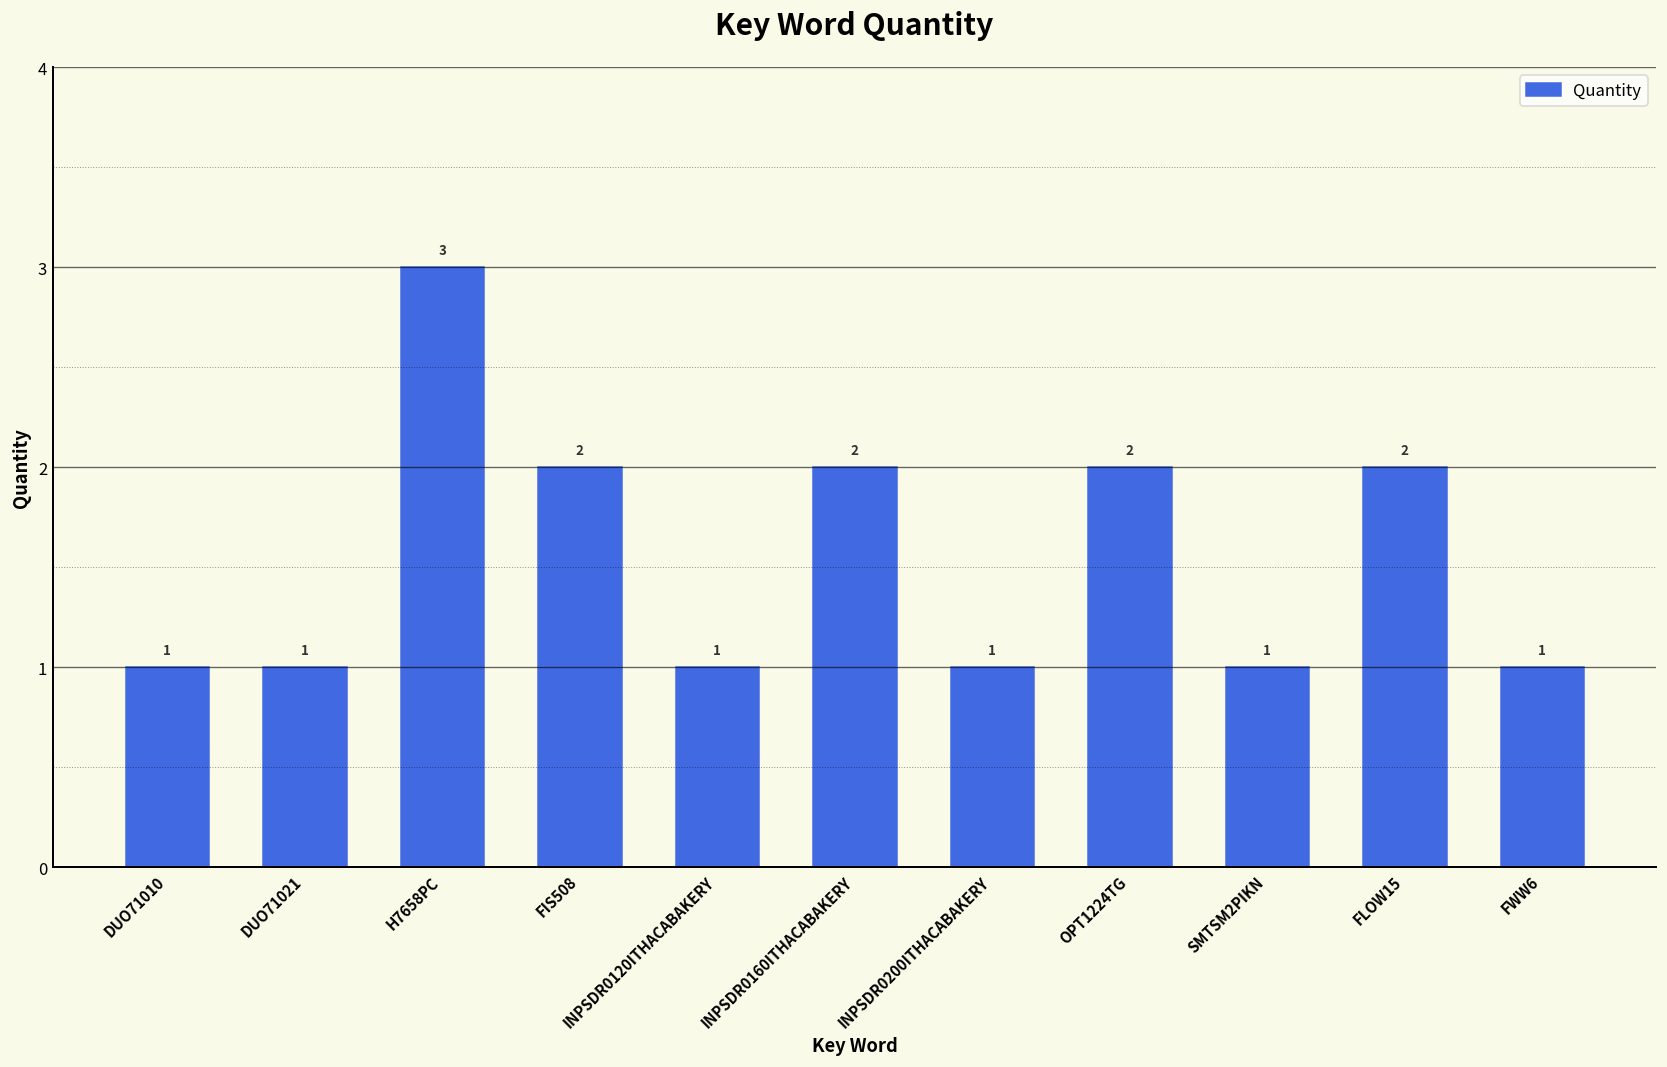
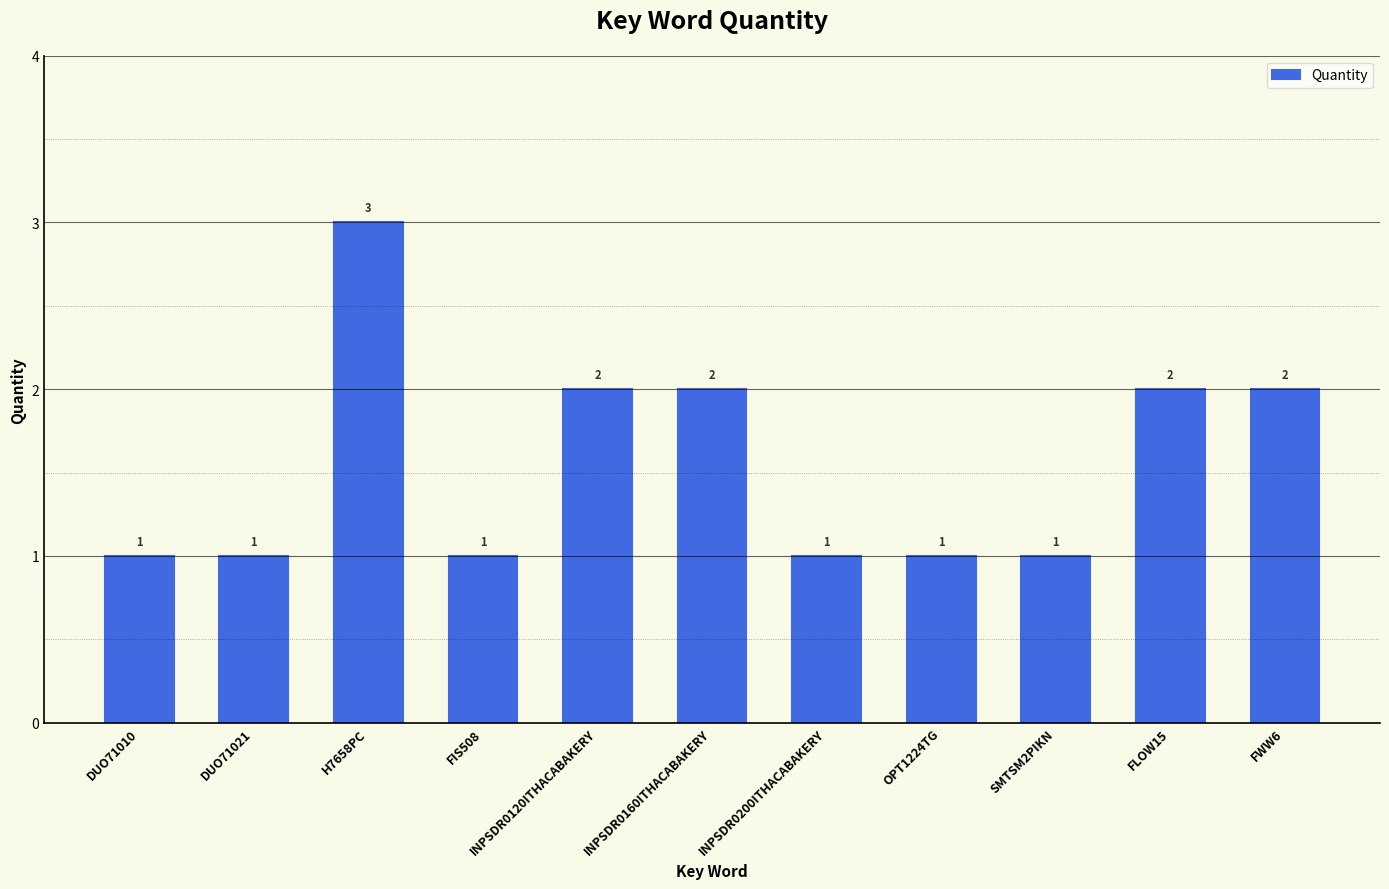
FIS508: 2 -> 1
INPSDR0120ITHACABAKERY: 1 -> 2
OPT1224TG: 2 -> 1
FWW6: 1 -> 2
